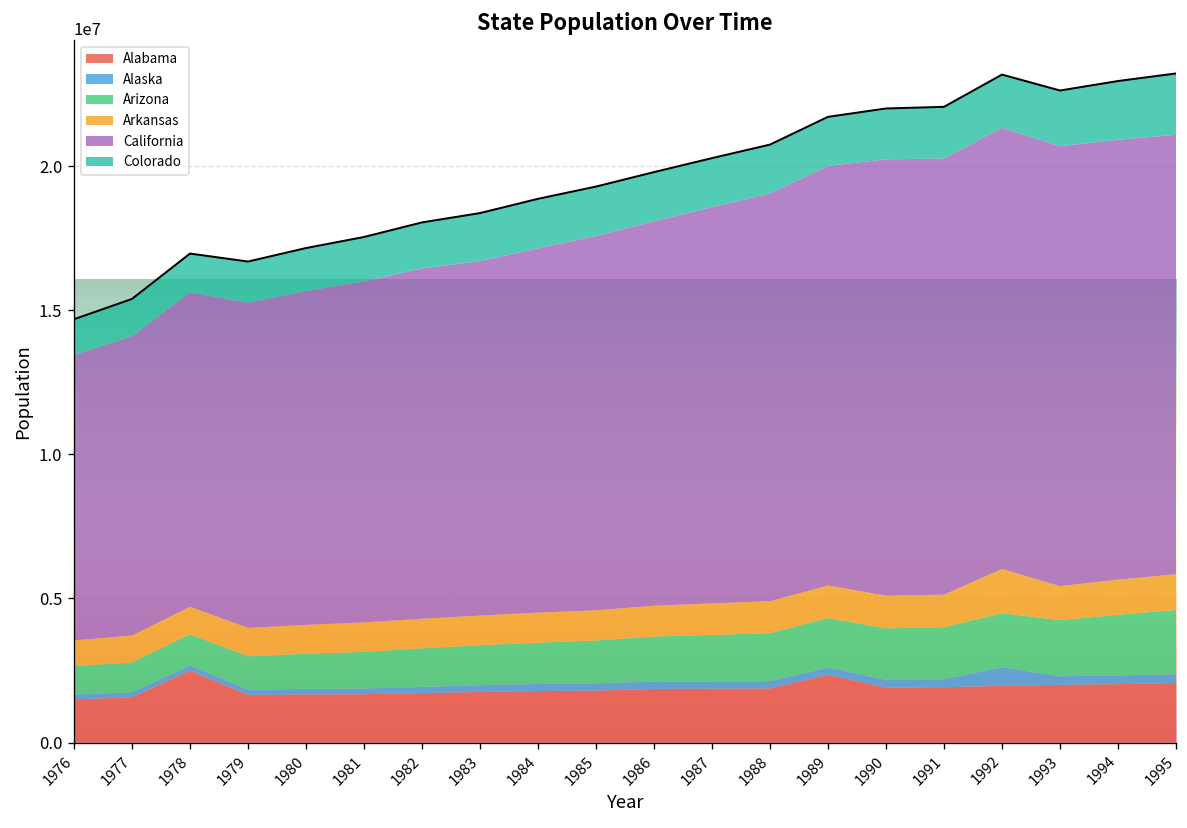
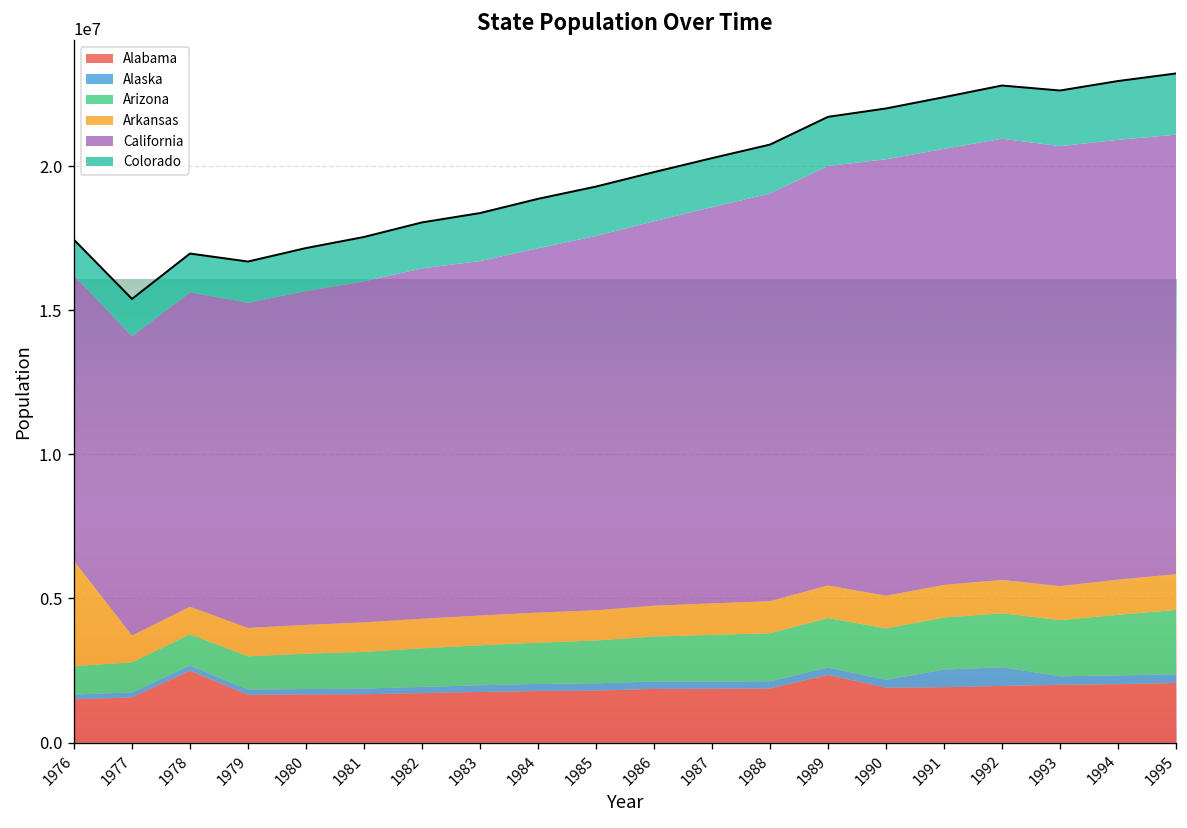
Arkansas, 1976: 900000 -> 3600000
Alaska, 1991: 300000 -> 600000
Arkansas, 1992: 1500000 -> 1200000
